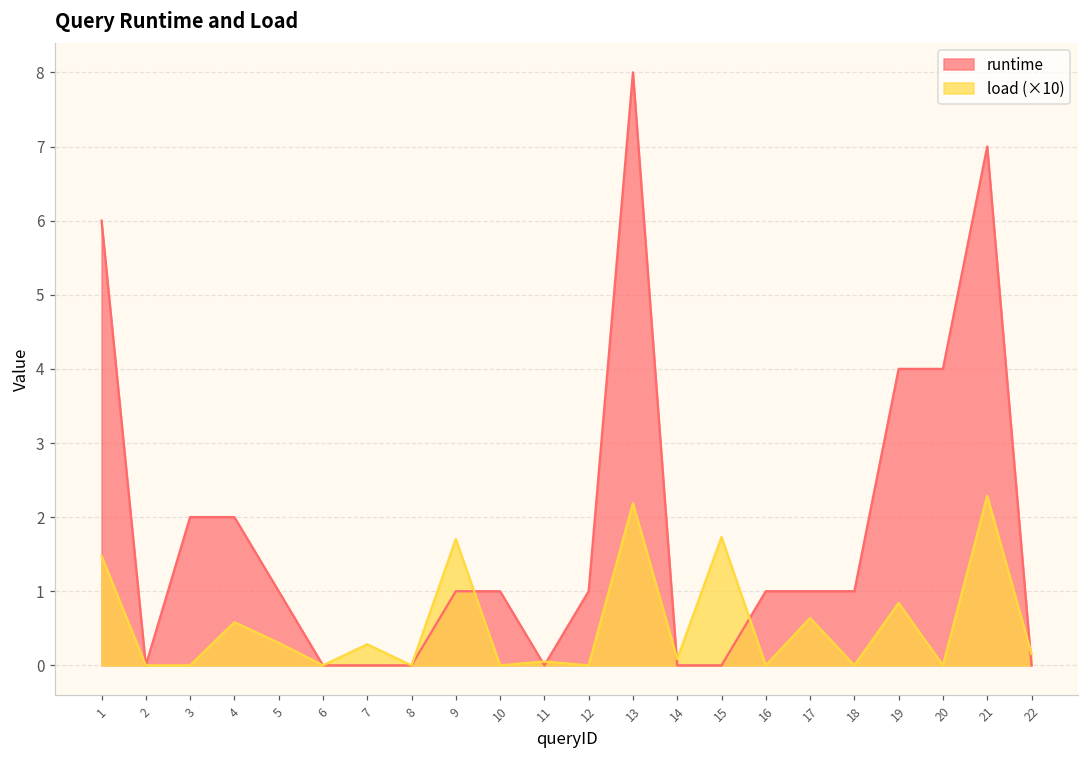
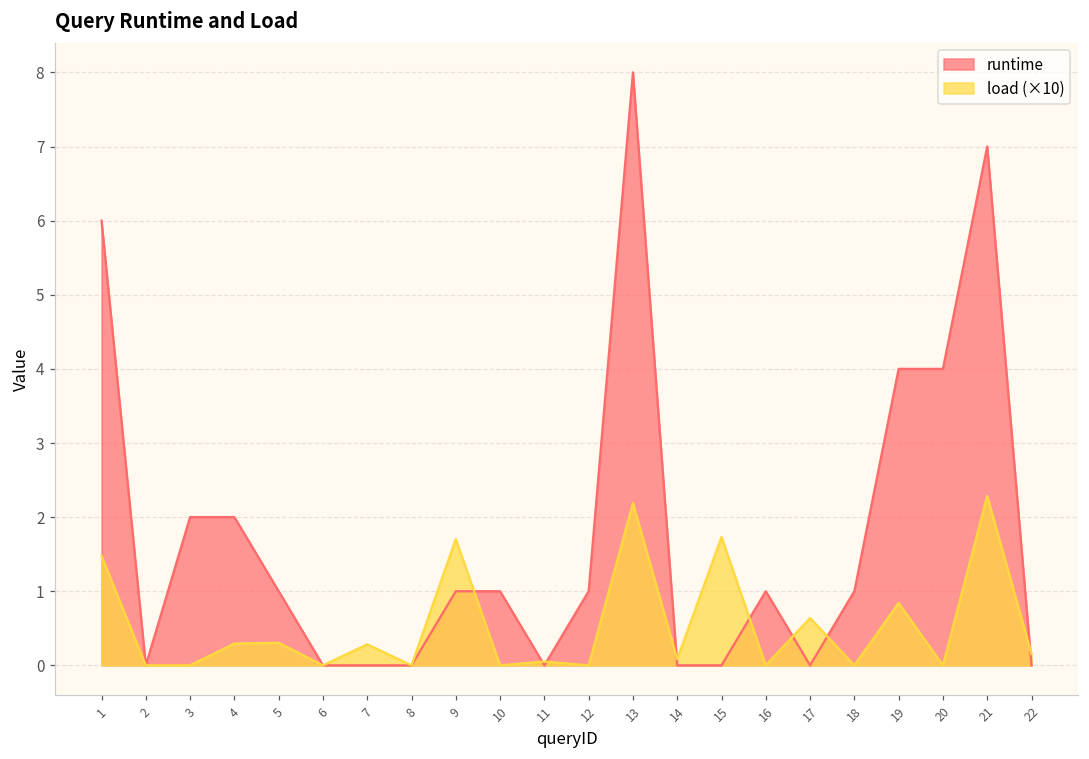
load (×10), 4: 0.6 -> 0.3
runtime, 17: 1 -> 0
